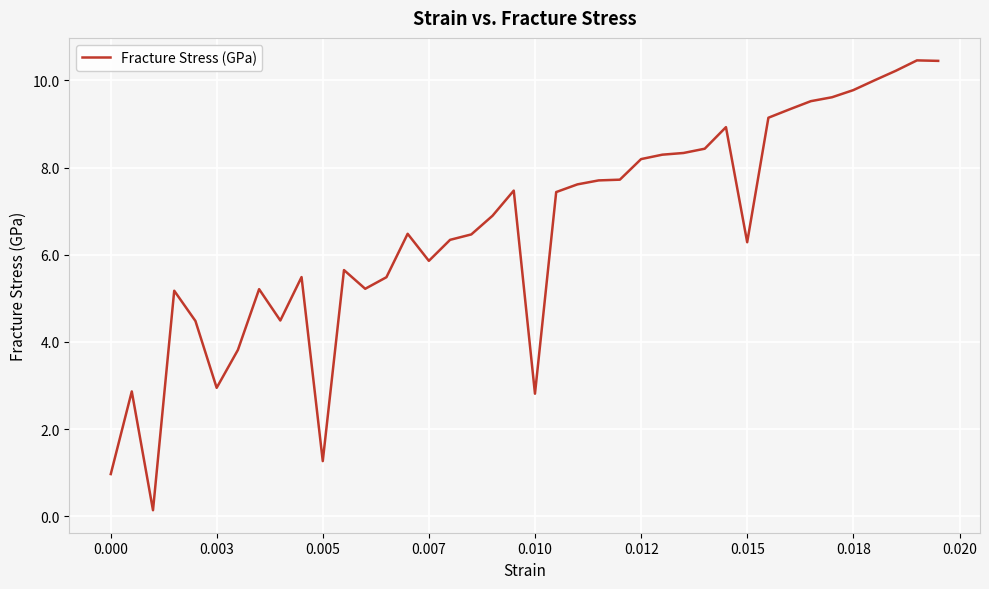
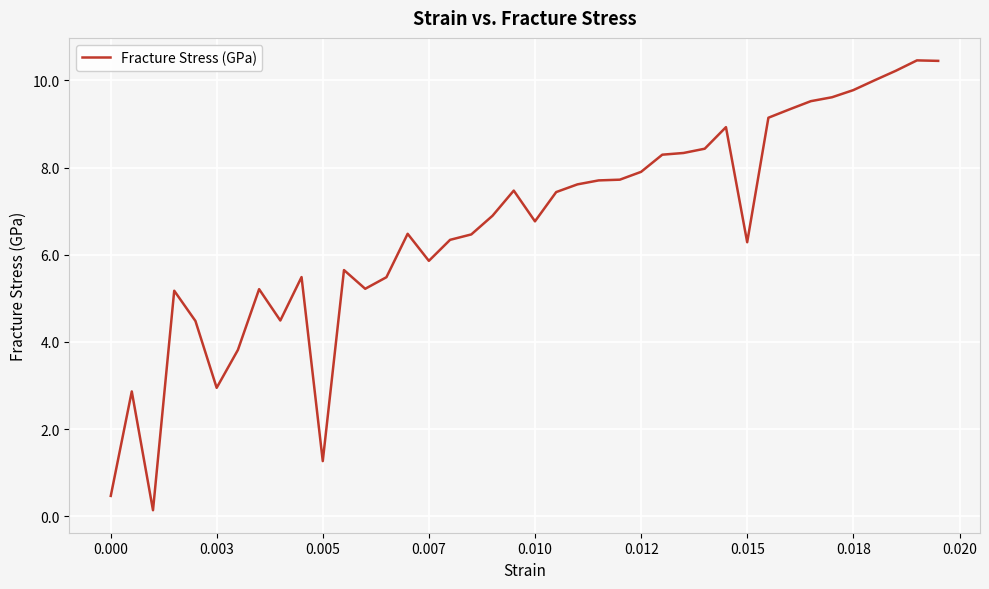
0.000: 1.0 -> 0.5
0.010: 2.8 -> 6.8
0.012: 8.2 -> 7.9
